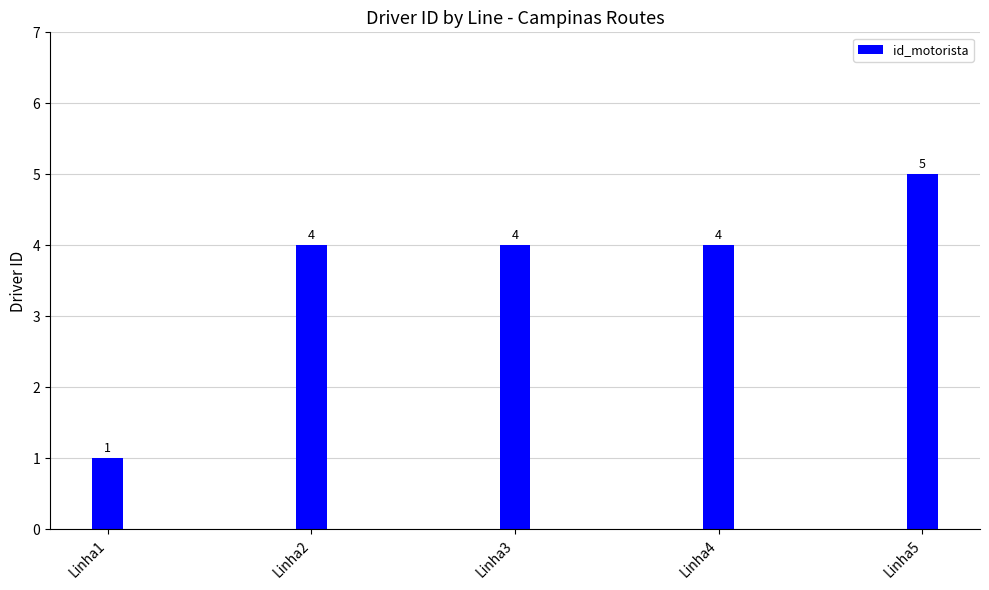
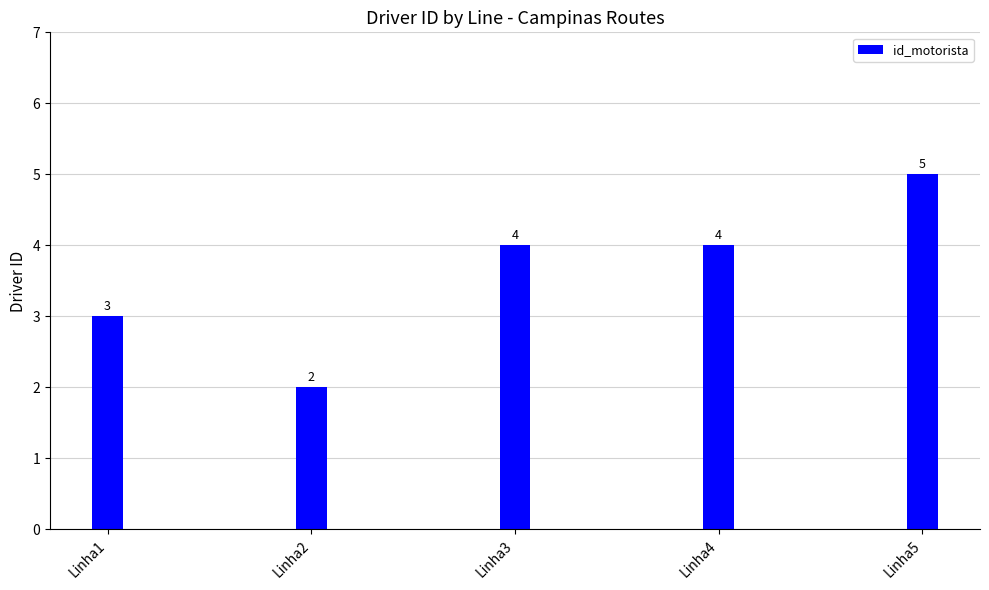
Linha1: 1 -> 3
Linha2: 4 -> 2
